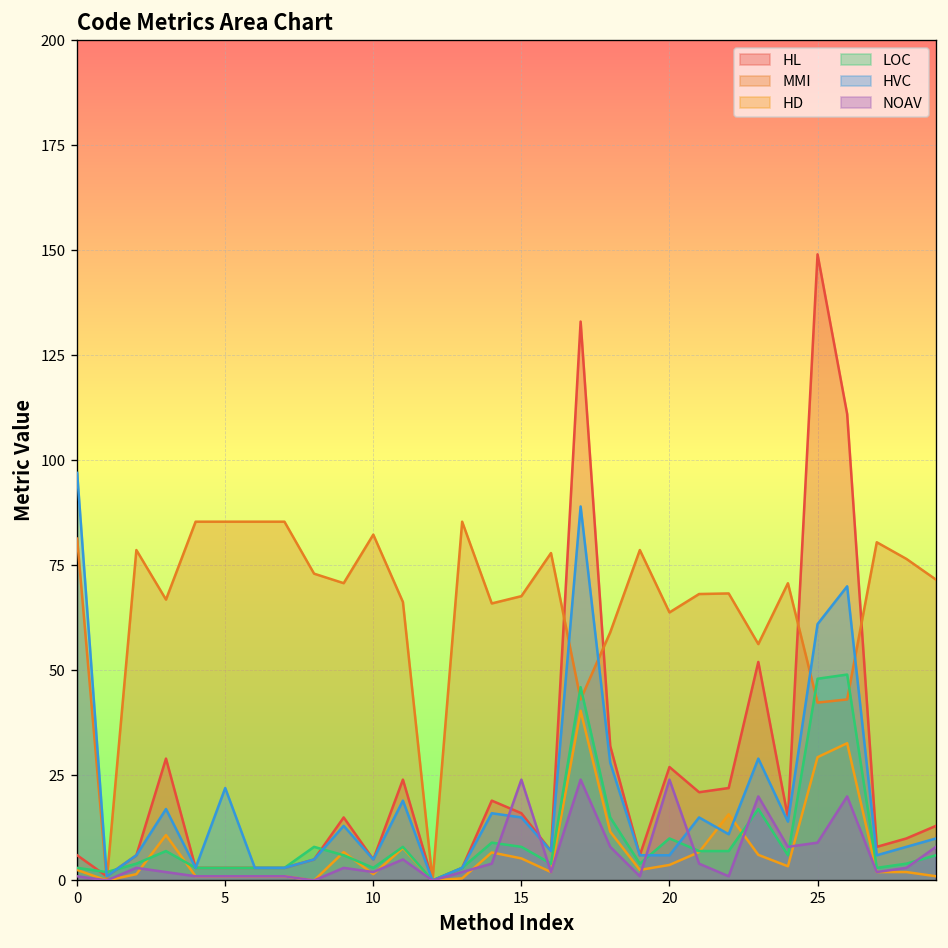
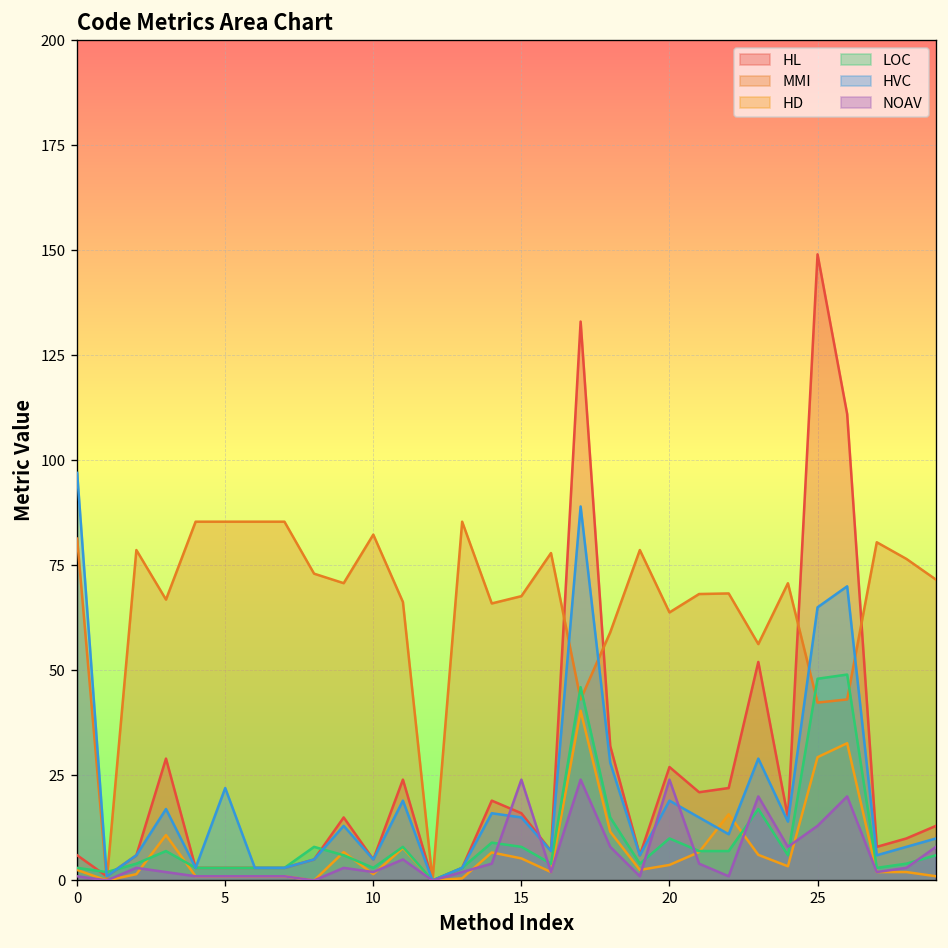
HVC, 20: 6 -> 19
HVC, 25: 61 -> 65
NOAV, 25: 9 -> 13
